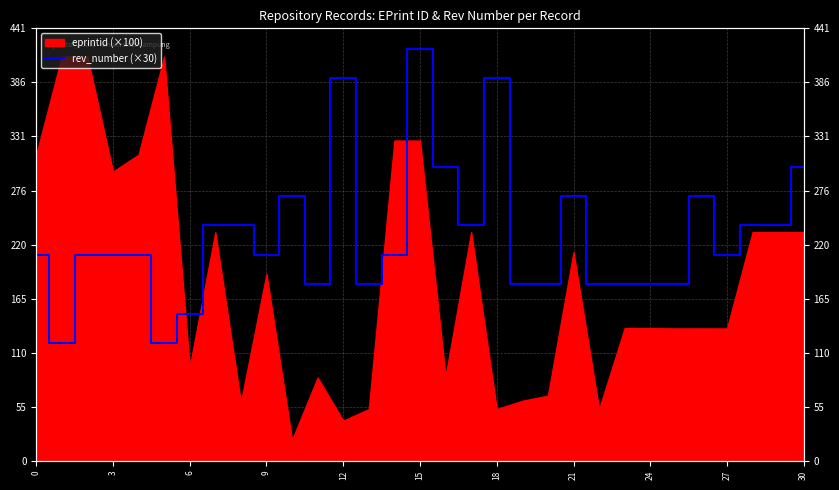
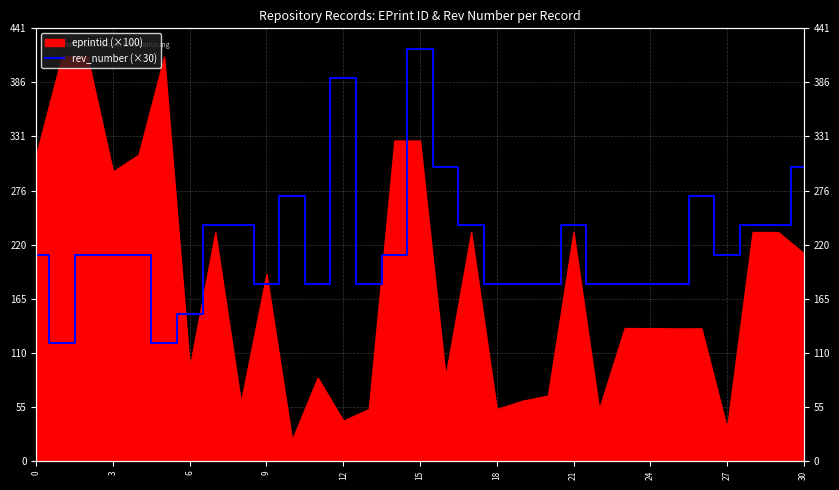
rev_number (×30), 9: 210 -> 180
rev_number (×30), 18: 390 -> 180
rev_number (×30), 21: 270 -> 240
eprintid (×100), 21: 210 -> 230
eprintid (×100), 27: 140 -> 30
eprintid (×100), 30: 230 -> 210
